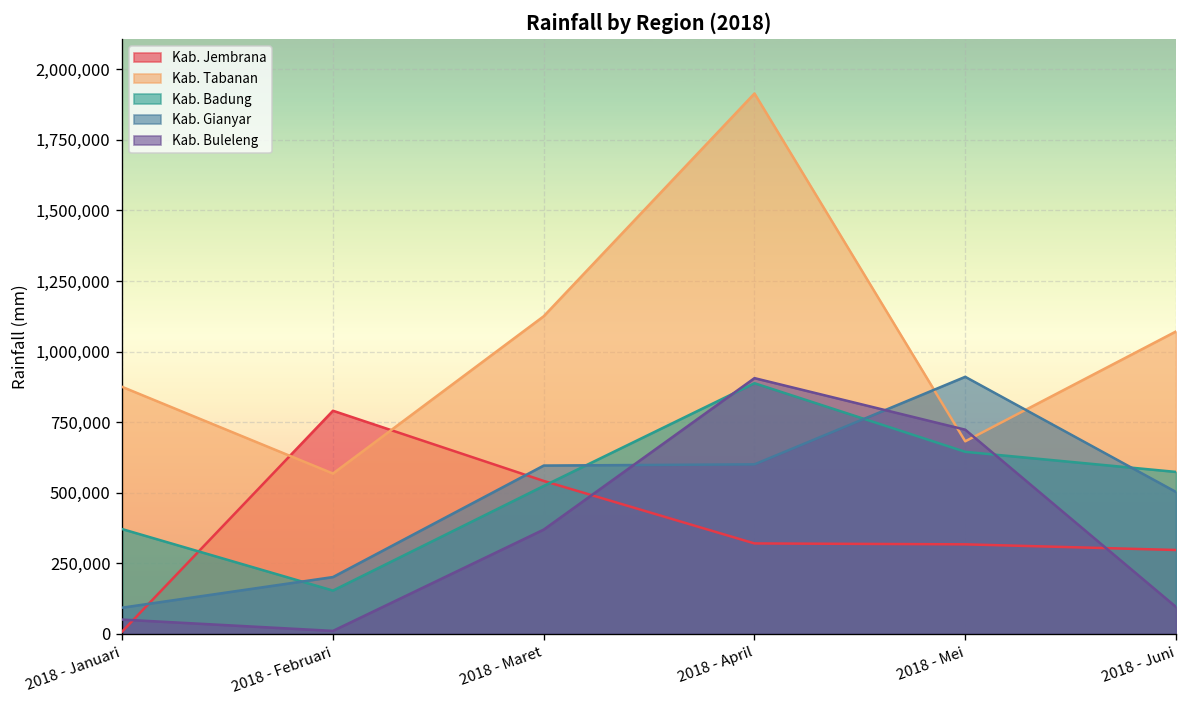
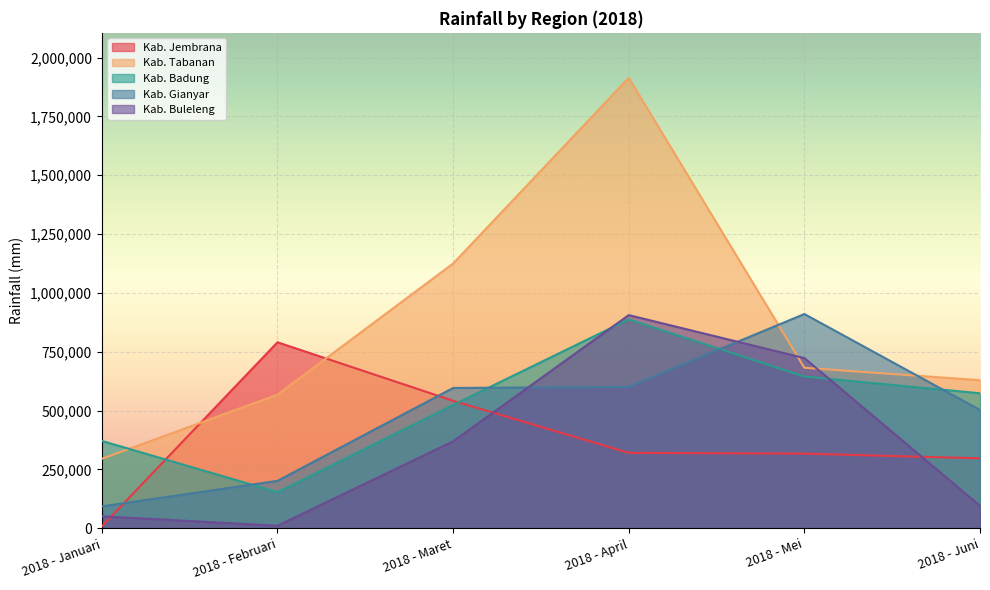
Kab. Tabanan, 2018 - Januari: 870,000 -> 300,000
Kab. Tabanan, 2018 - Juni: 1,070,000 -> 630,000
